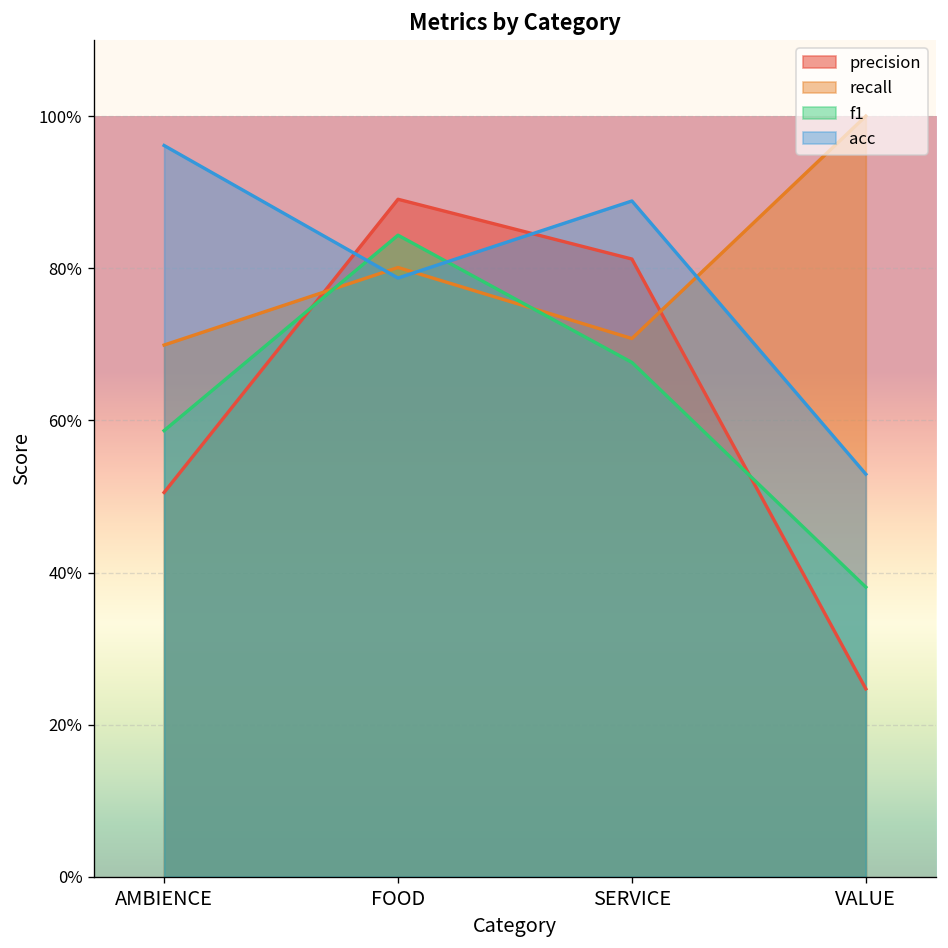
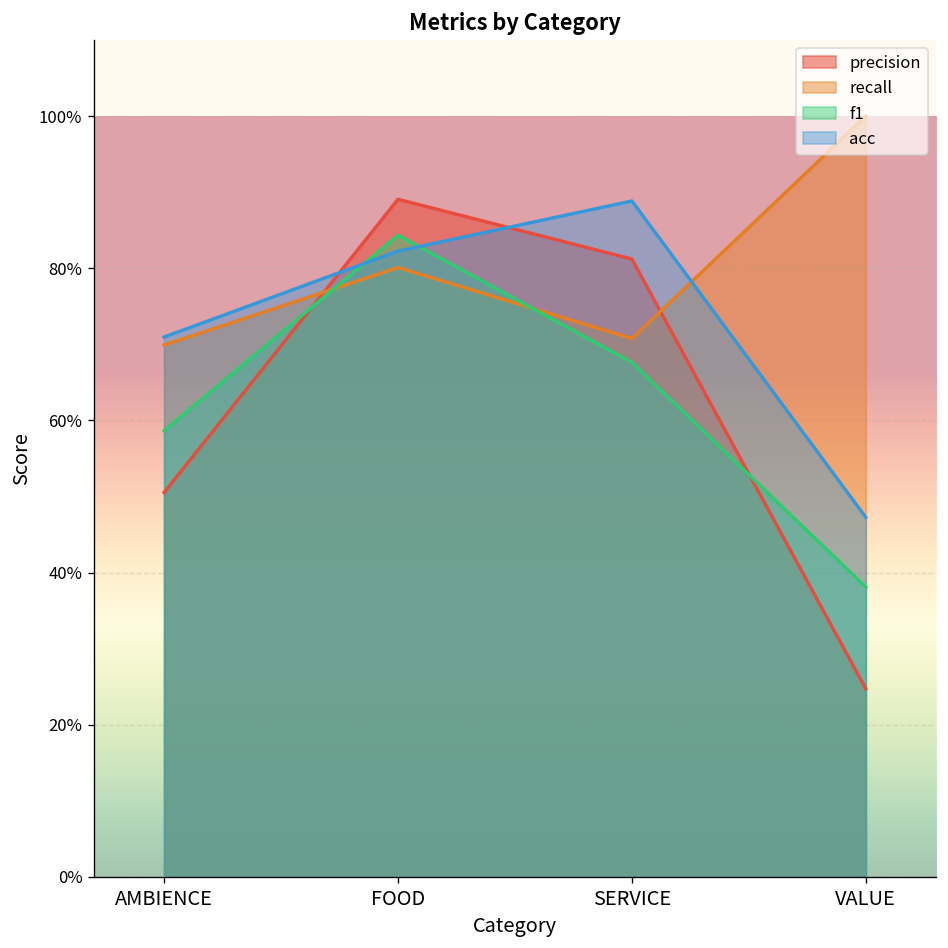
acc, AMBIENCE: 96% -> 71%
acc, FOOD: 79% -> 82%
acc, VALUE: 53% -> 47%
